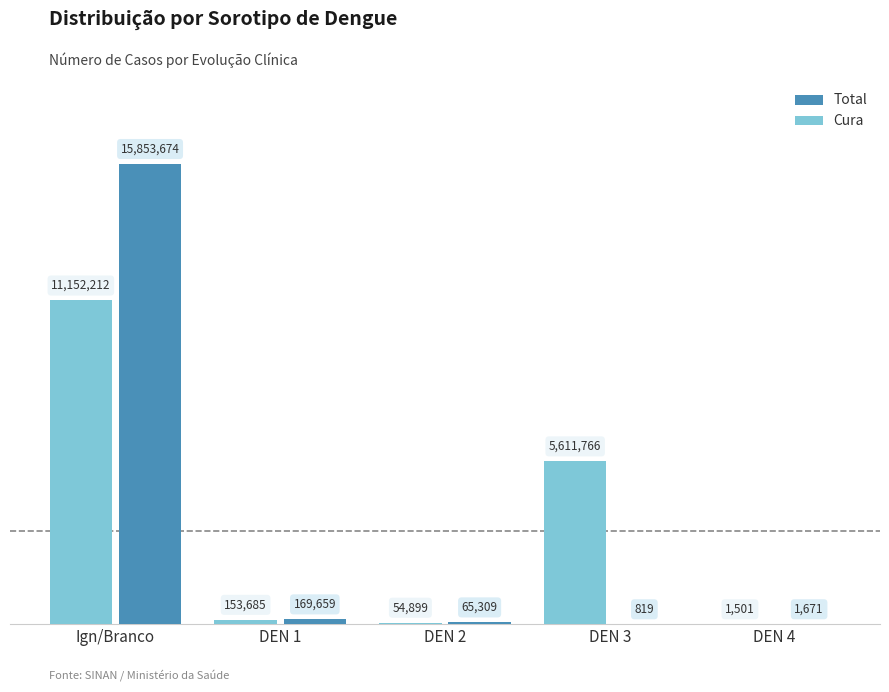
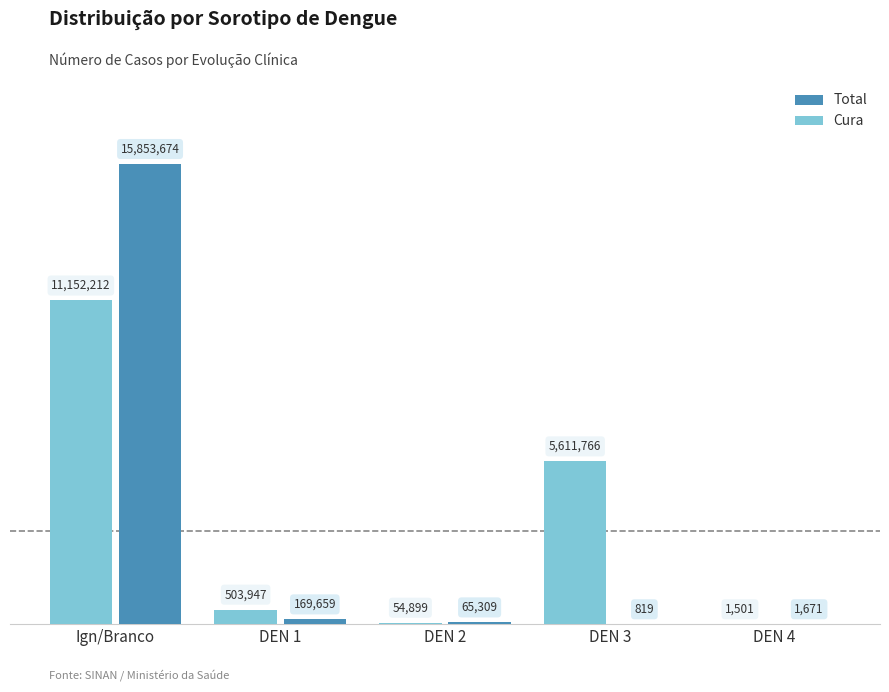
Cura, DEN 1: 153,685 -> 503,947
